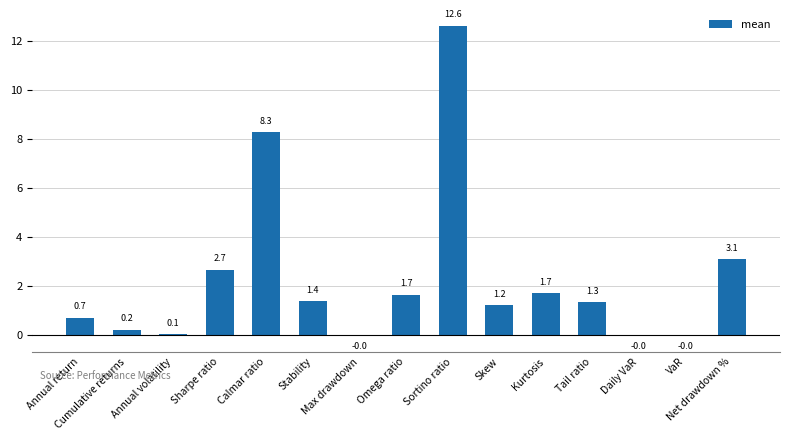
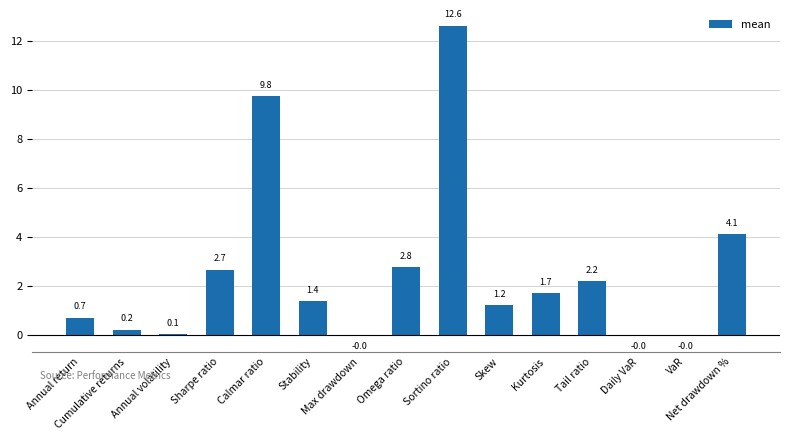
Calmar ratio: 8.3 -> 9.8
Omega ratio: 1.7 -> 2.8
Tail ratio: 1.3 -> 2.2
Net drawdown %: 3.1 -> 4.1
